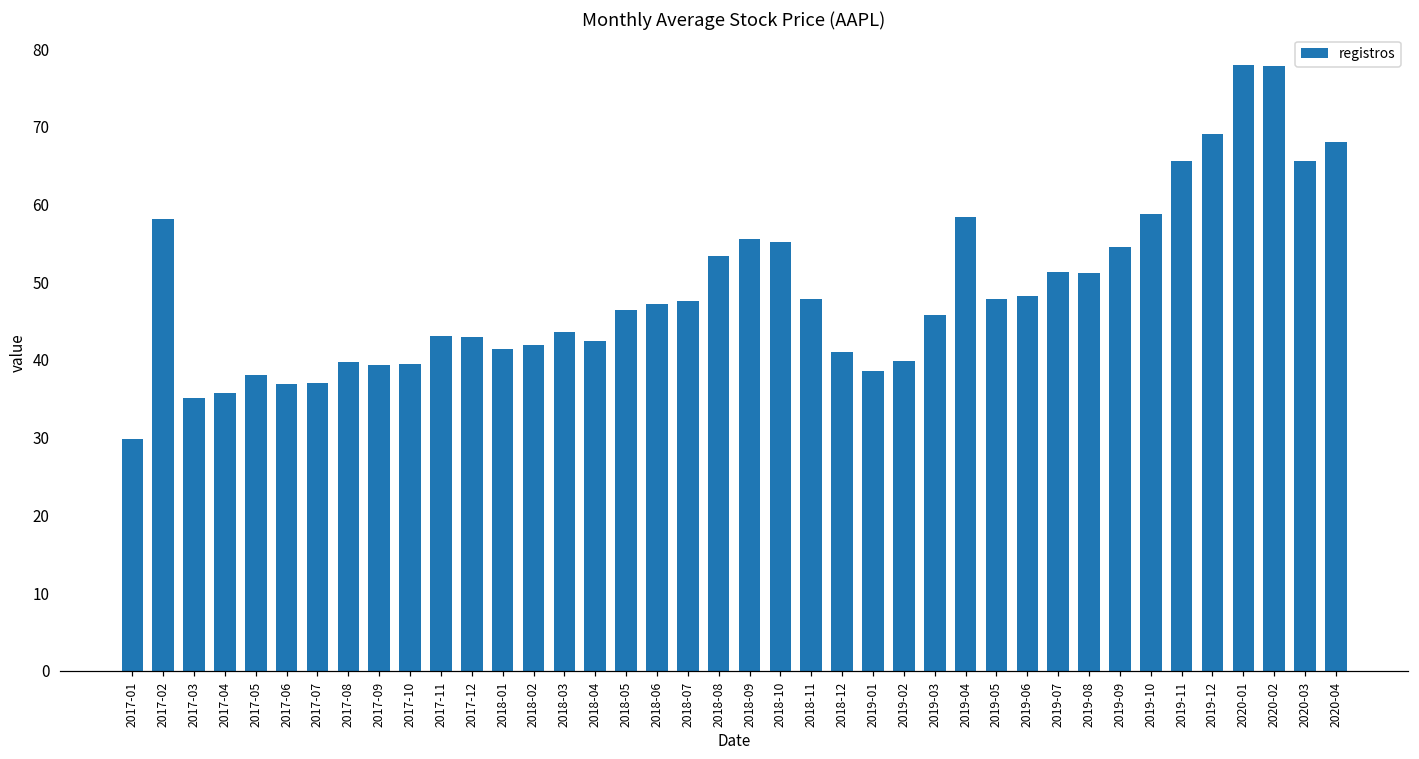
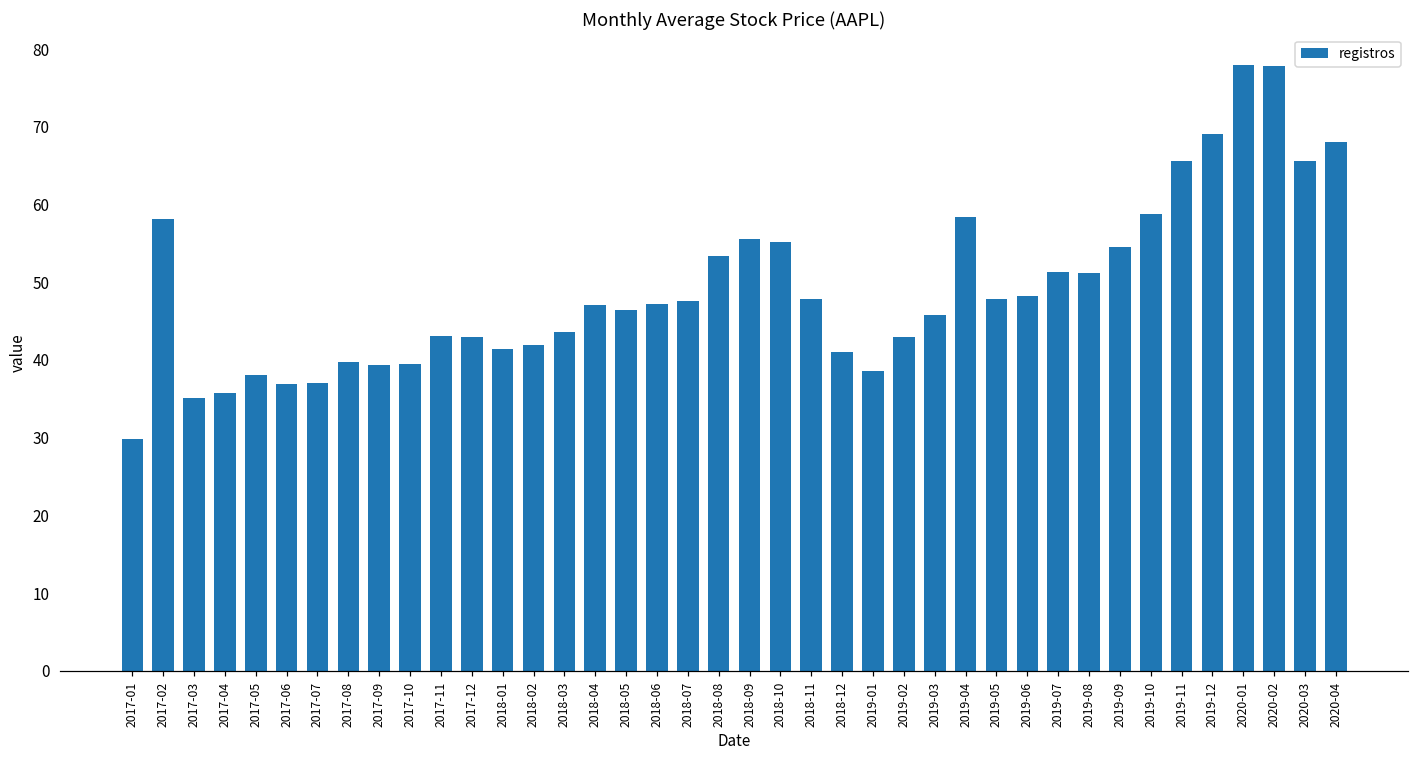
2018-04: 42 -> 47
2019-02: 40 -> 43
